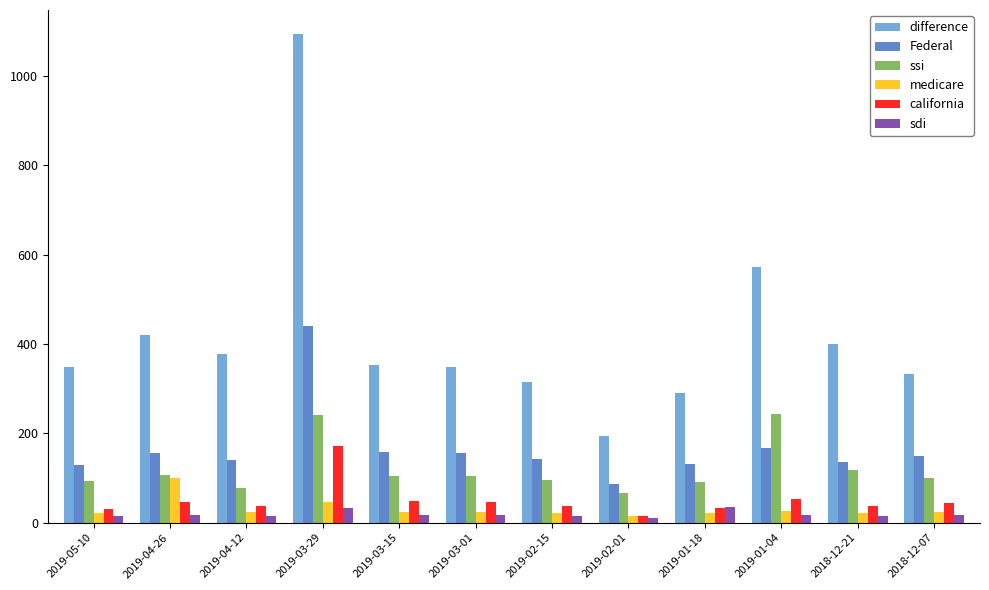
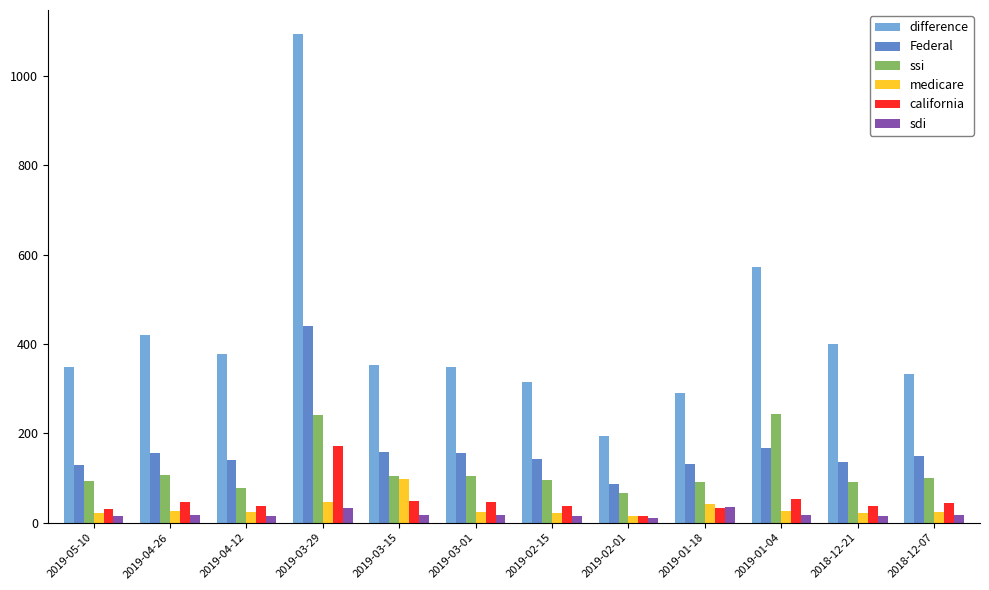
medicare, 2019-04-26: 100 -> 30
medicare, 2019-03-15: 20 -> 100
medicare, 2019-01-18: 20 -> 40
ssi, 2018-12-21: 120 -> 90
